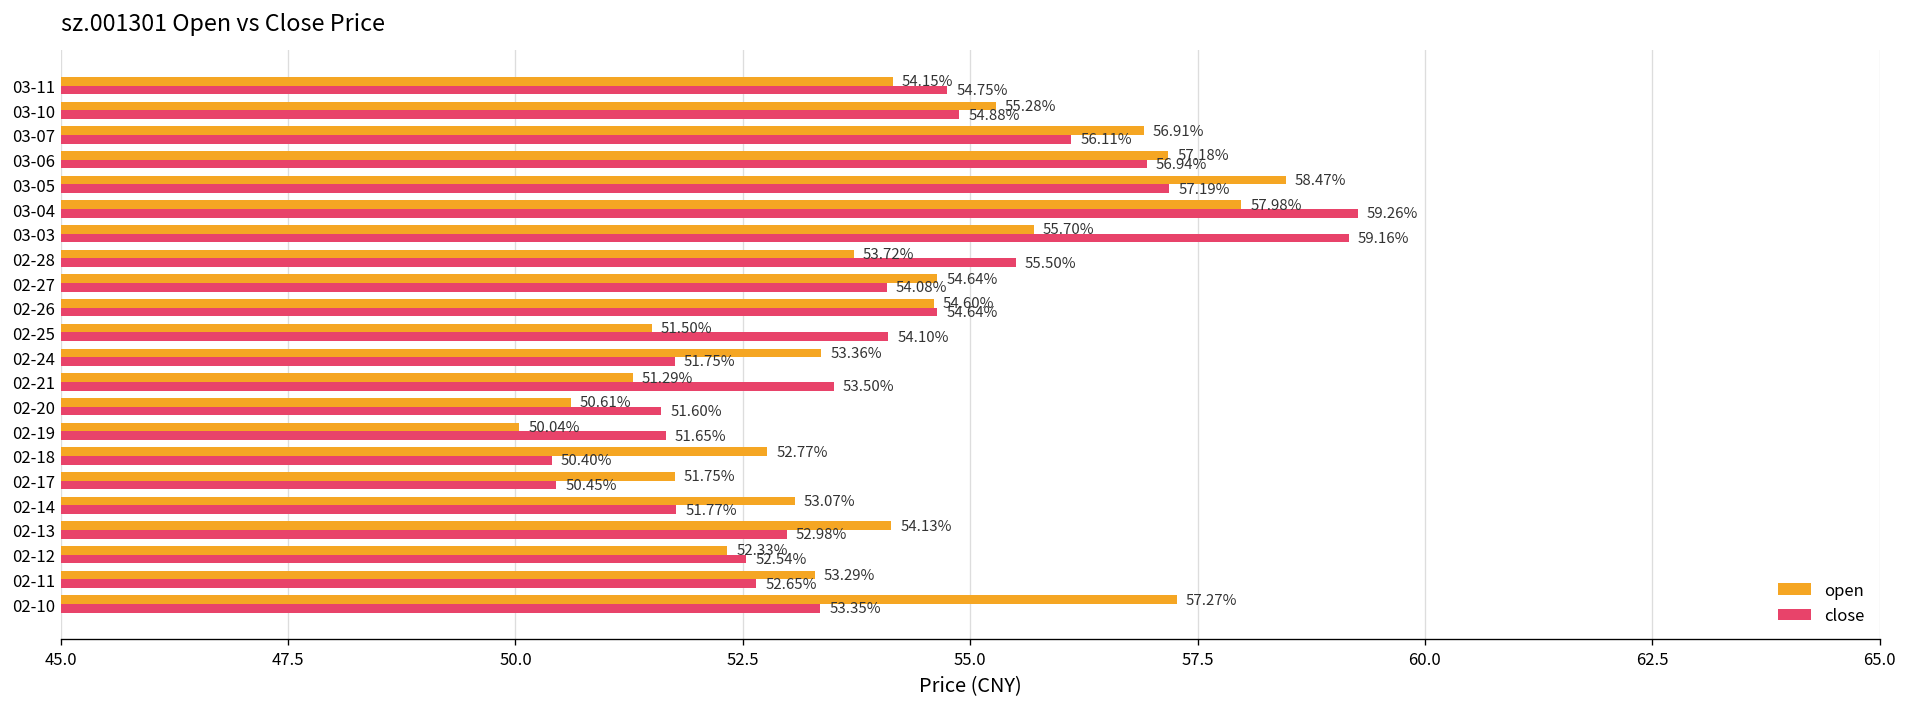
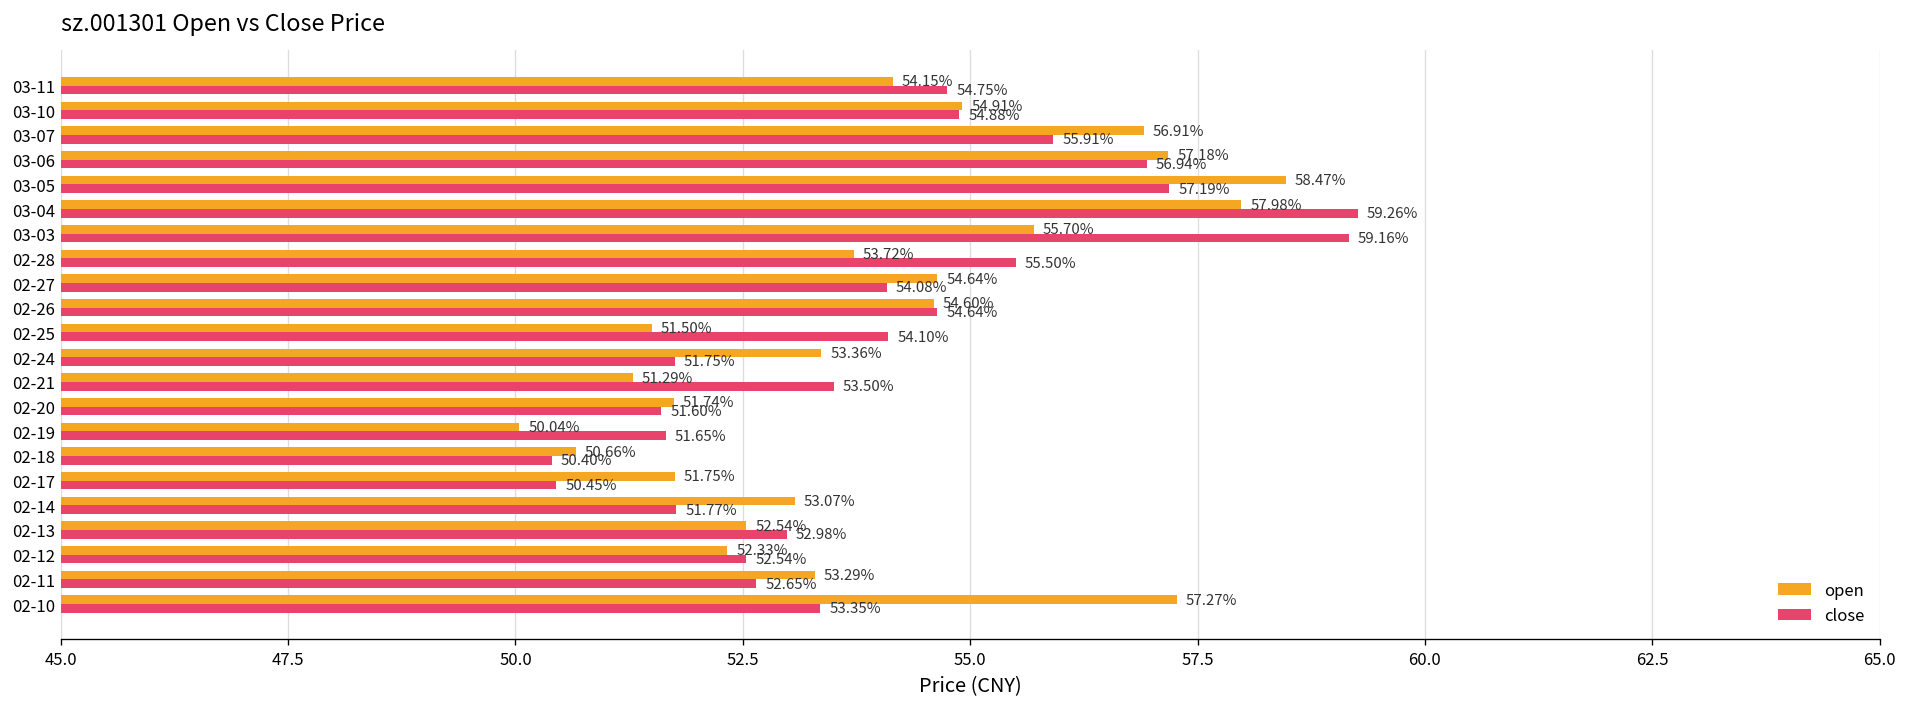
open, 03-10: 55.28% -> 54.91%
close, 03-07: 56.11% -> 55.91%
open, 02-20: 50.61% -> 51.74%
open, 02-18: 52.77% -> 50.66%
open, 02-13: 54.13% -> 52.54%
